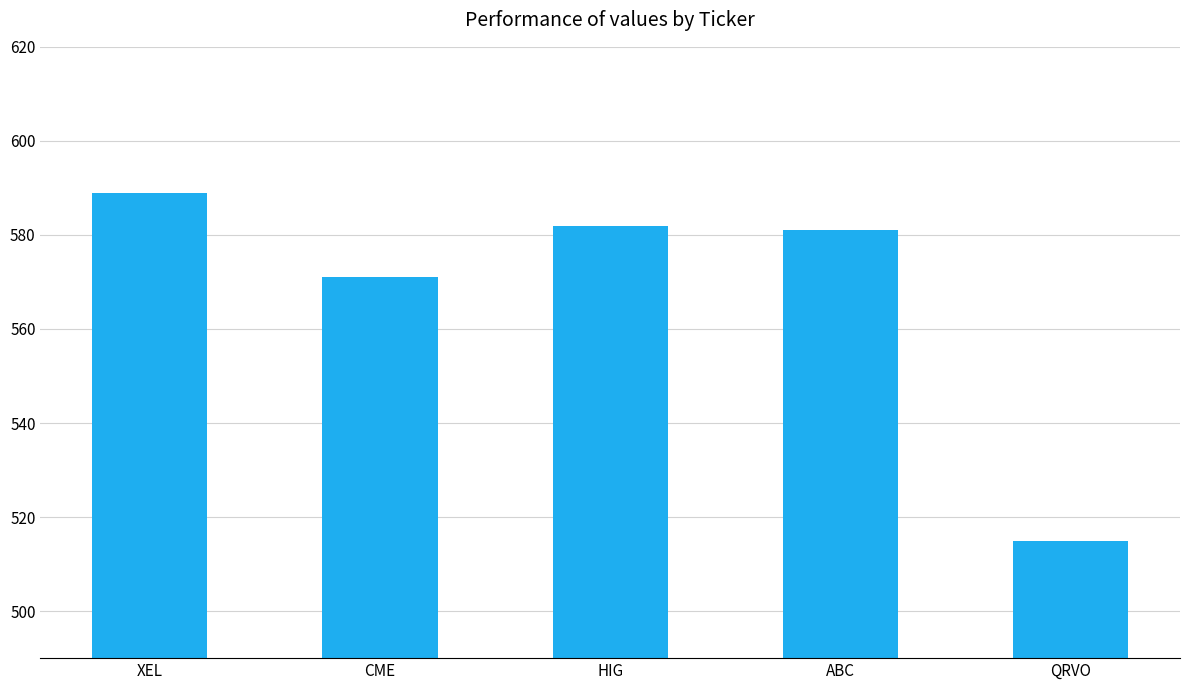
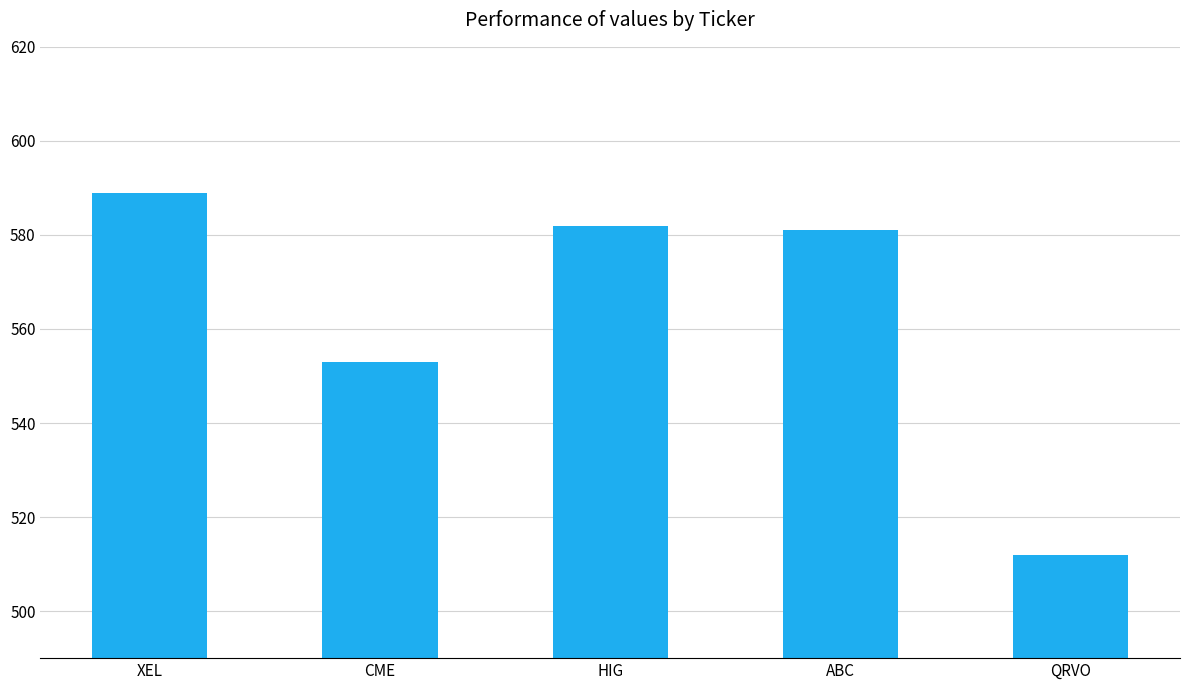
CME: 571 -> 553
QRVO: 515 -> 512
